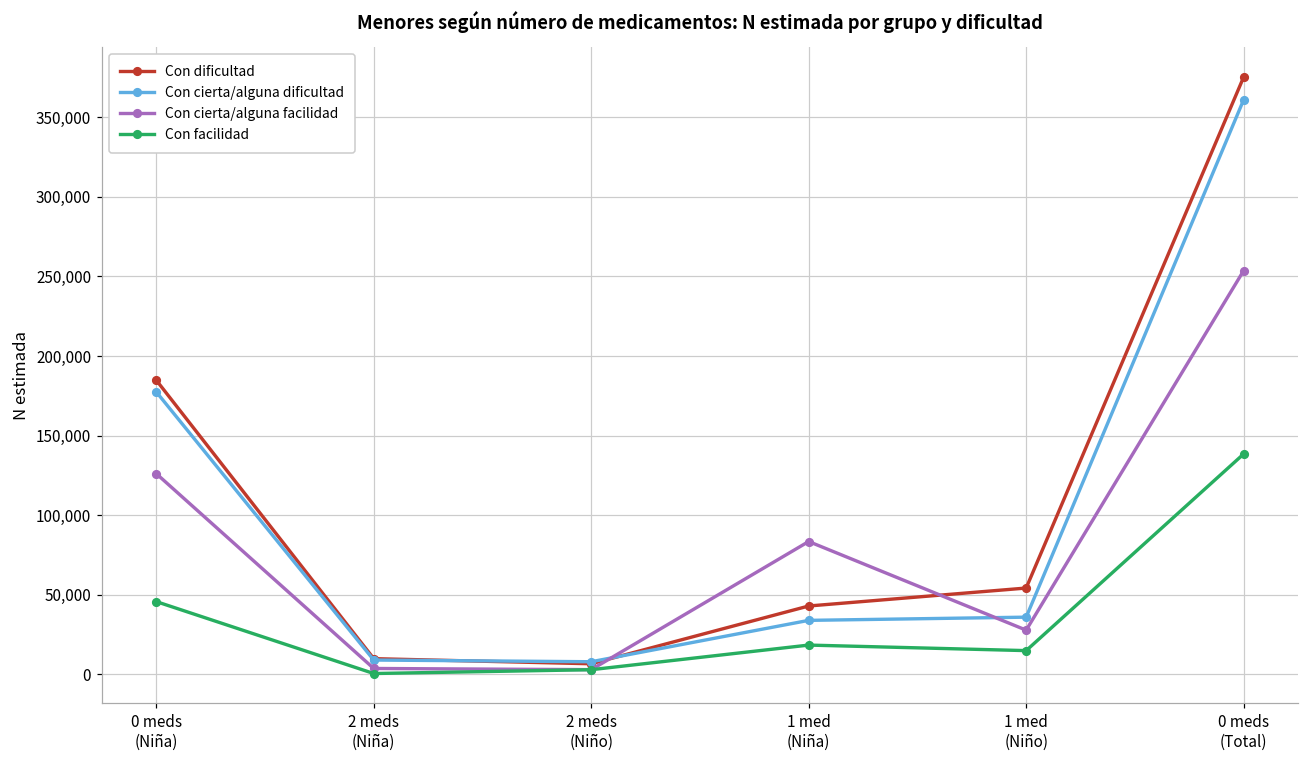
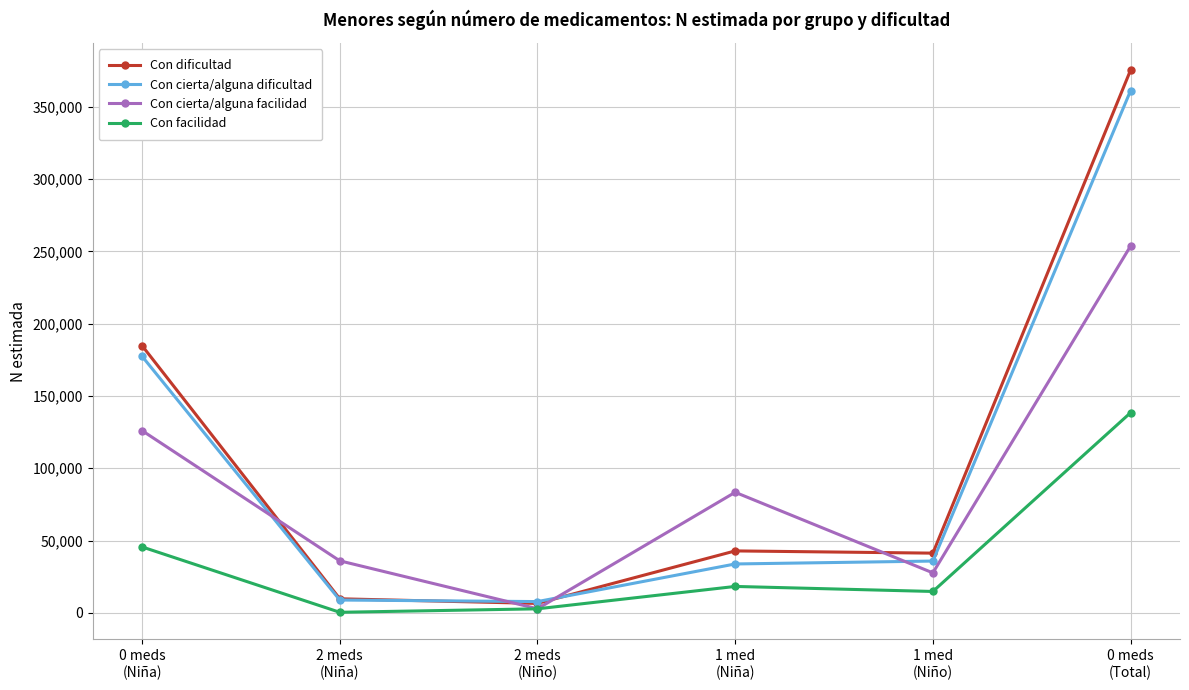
Con cierta/alguna facilidad, 2 meds (Niña): 4,000 -> 36,000
Con dificultad, 1 med (Niño): 54,000 -> 41,000
